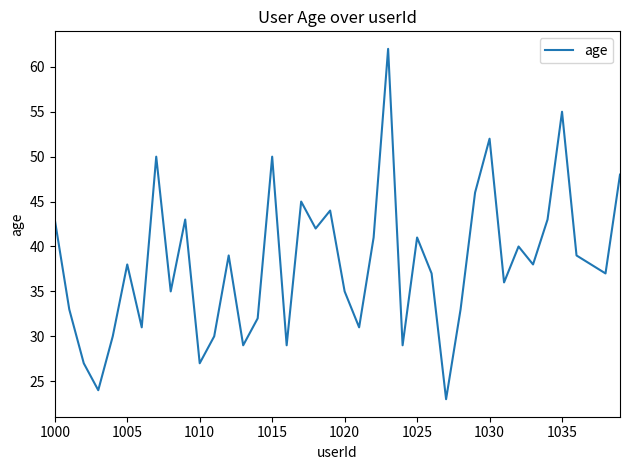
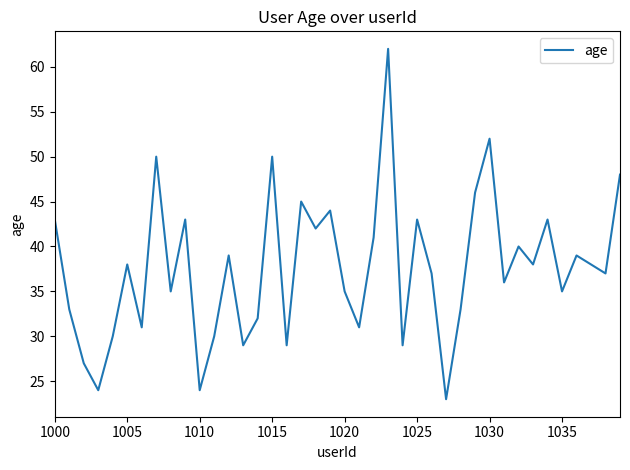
1010: 27 -> 24
1025: 41 -> 43
1035: 55 -> 35
